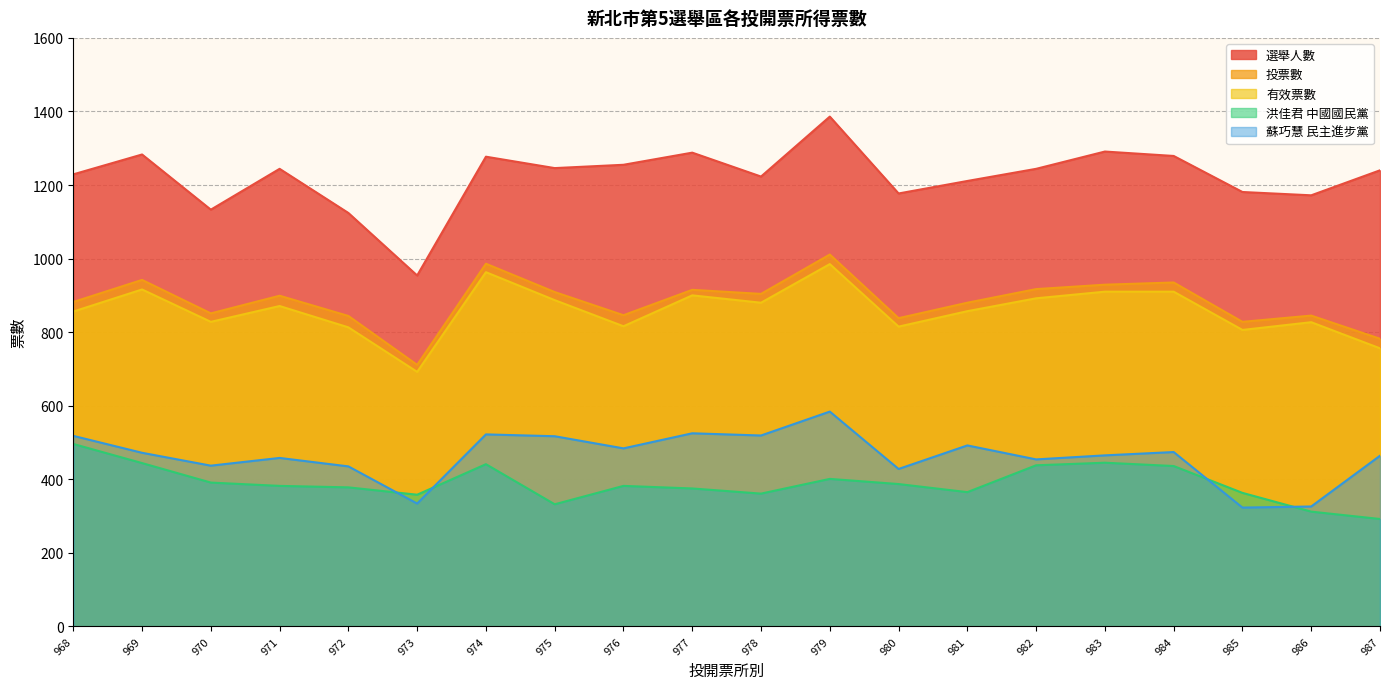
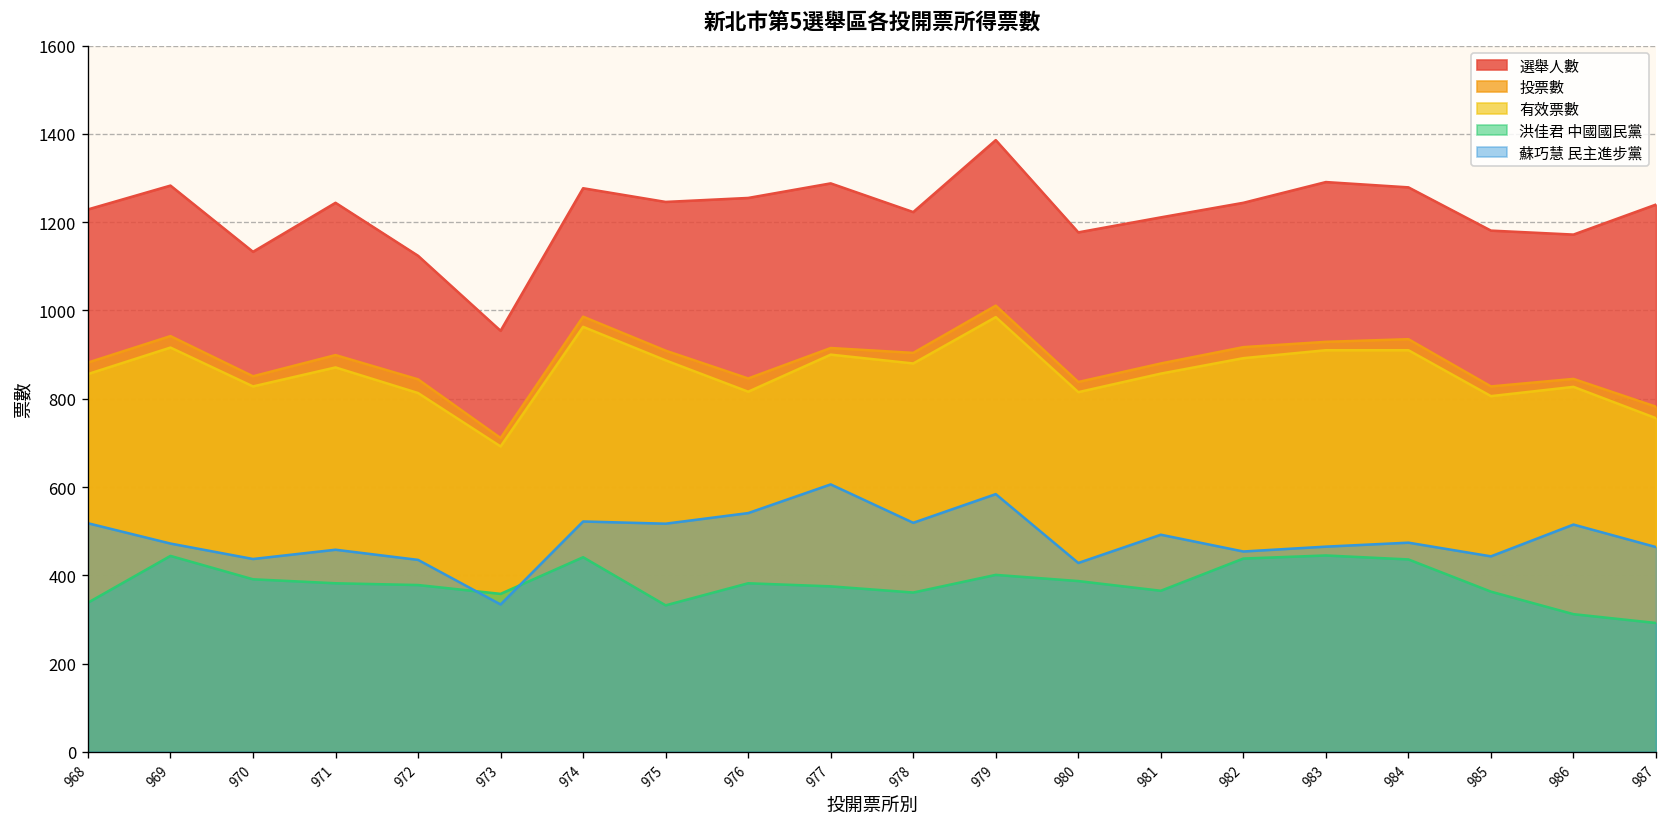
洪佳君 中國國民黨, 968: 500 -> 340
蘇巧慧 民主進步黨, 976: 480 -> 540
蘇巧慧 民主進步黨, 977: 530 -> 610
蘇巧慧 民主進步黨, 985: 320 -> 440
蘇巧慧 民主進步黨, 986: 330 -> 520
